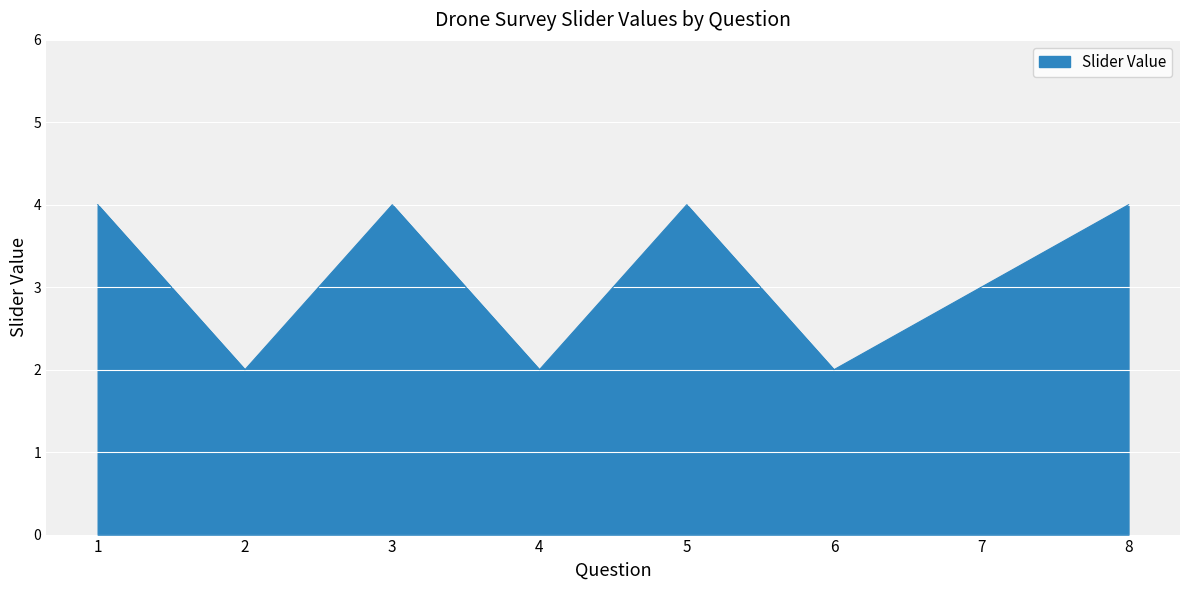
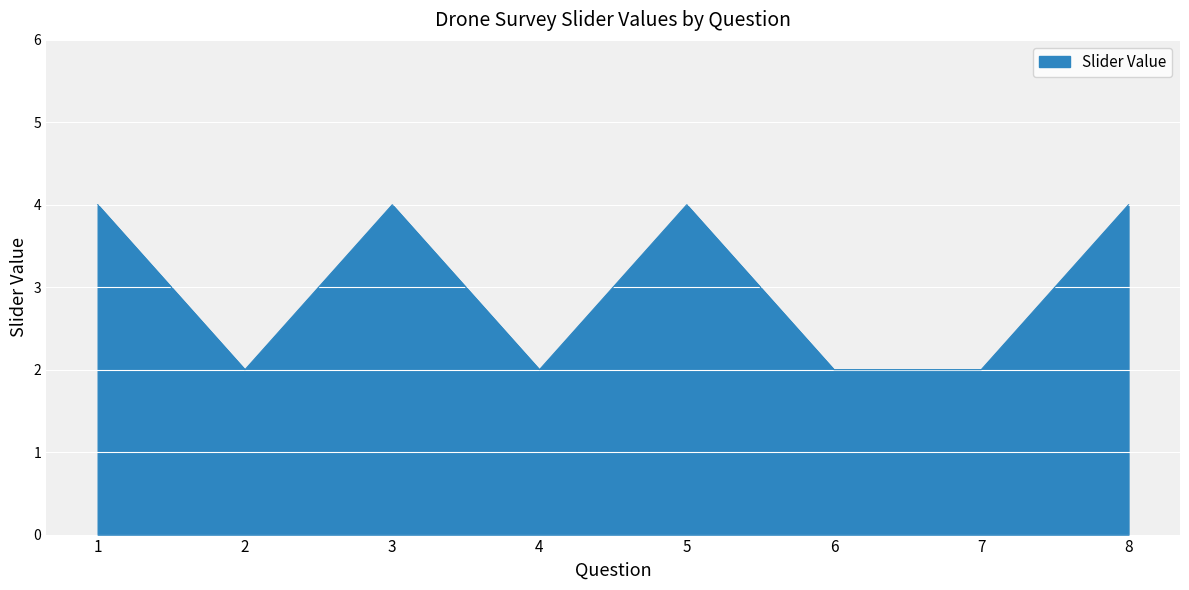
7: 3 -> 2
